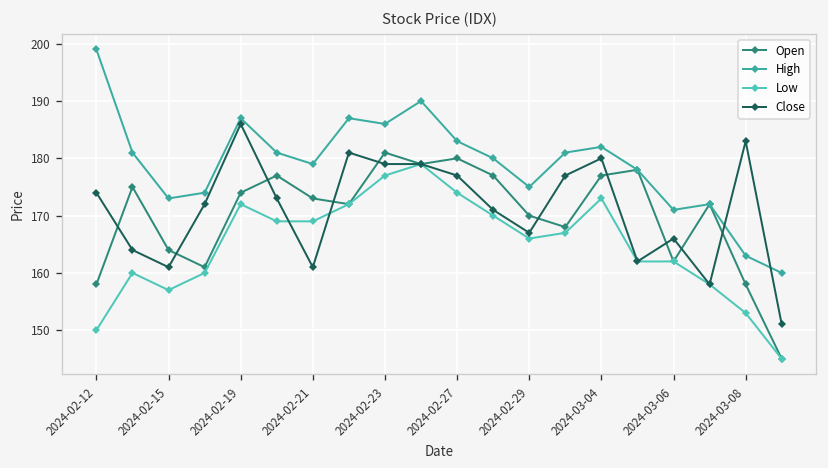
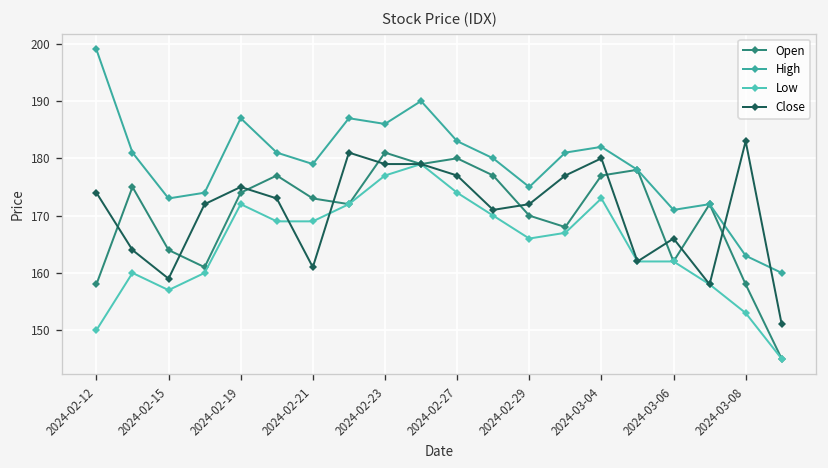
Close, 2024-02-15: 161 -> 159
Close, 2024-02-19: 186 -> 175
Close, 2024-02-29: 167 -> 172
